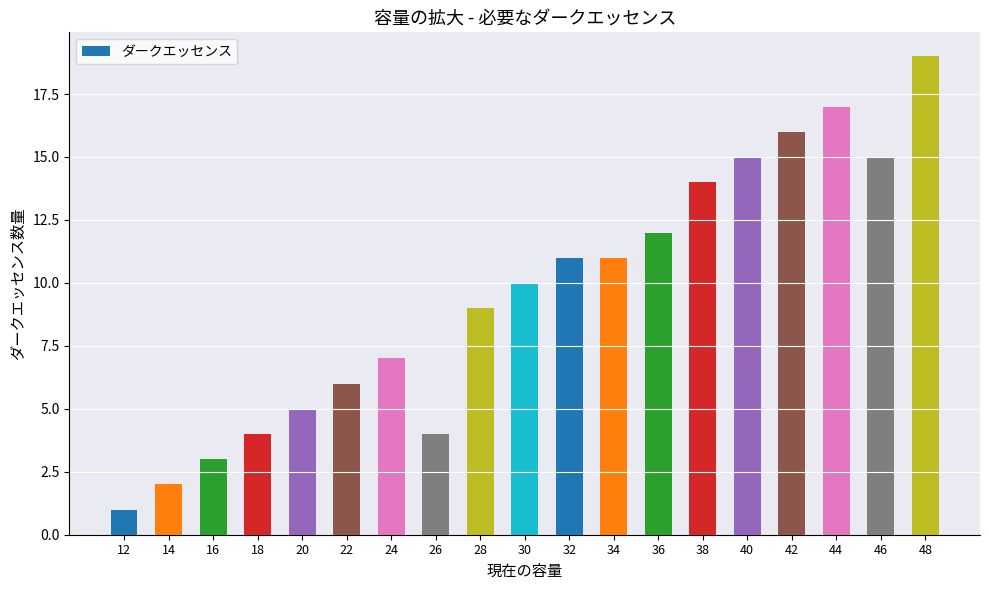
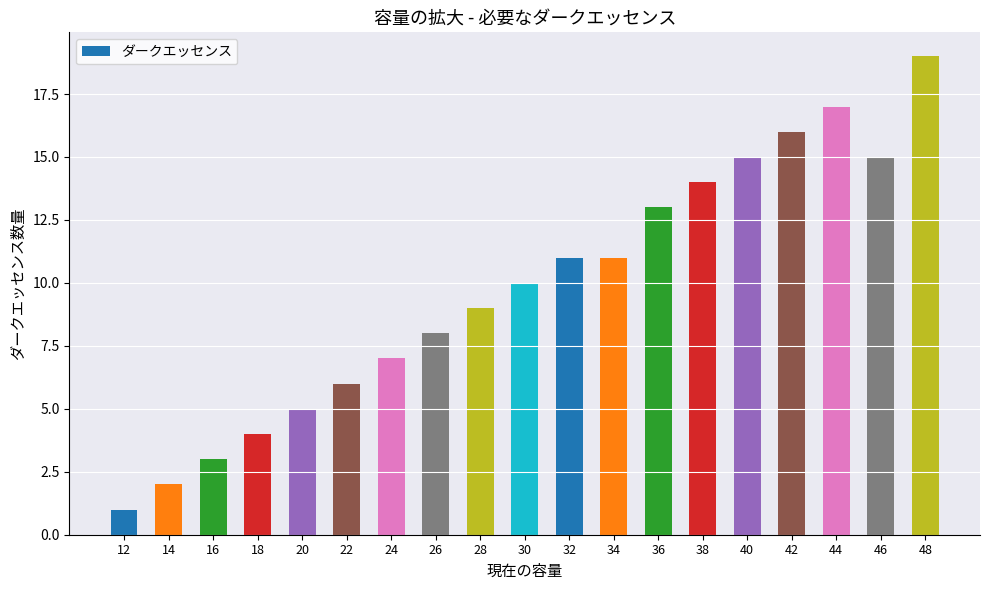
26: 4 -> 8
36: 12 -> 13
